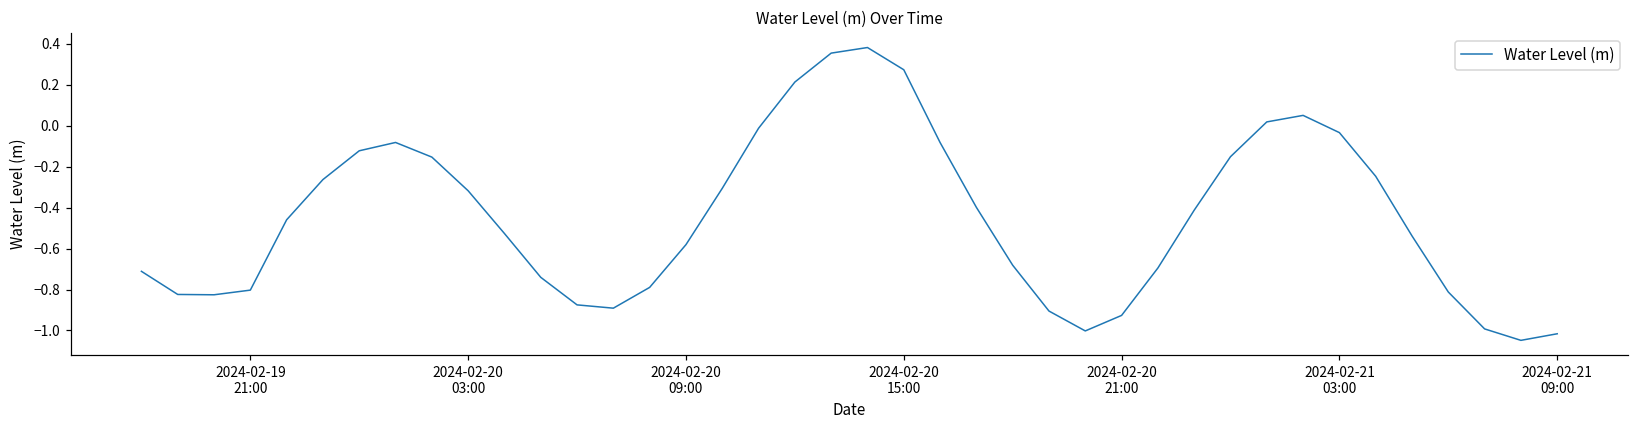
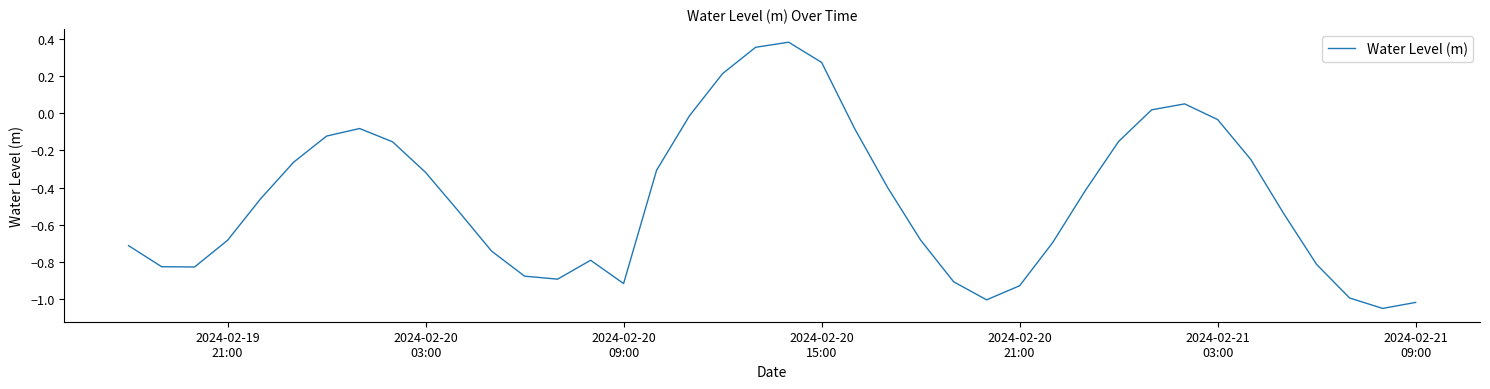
2024-02-19 21:00: -0.80 -> -0.68
2024-02-20 09:00: -0.58 -> -0.91
